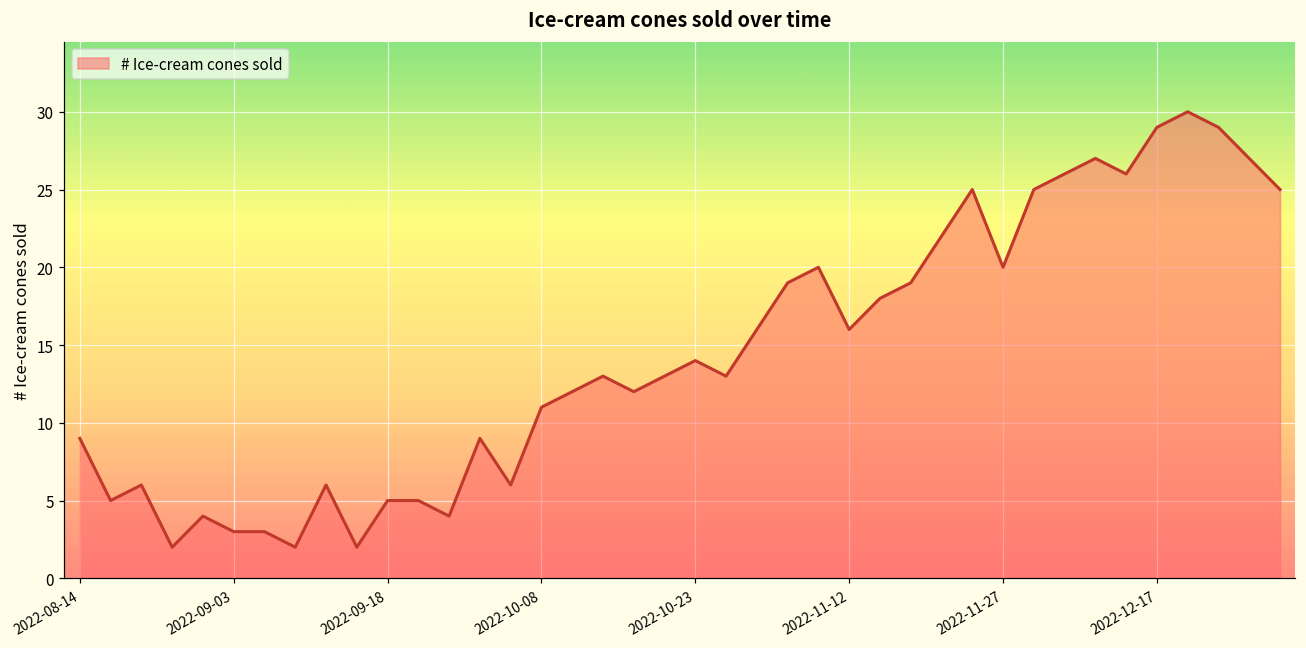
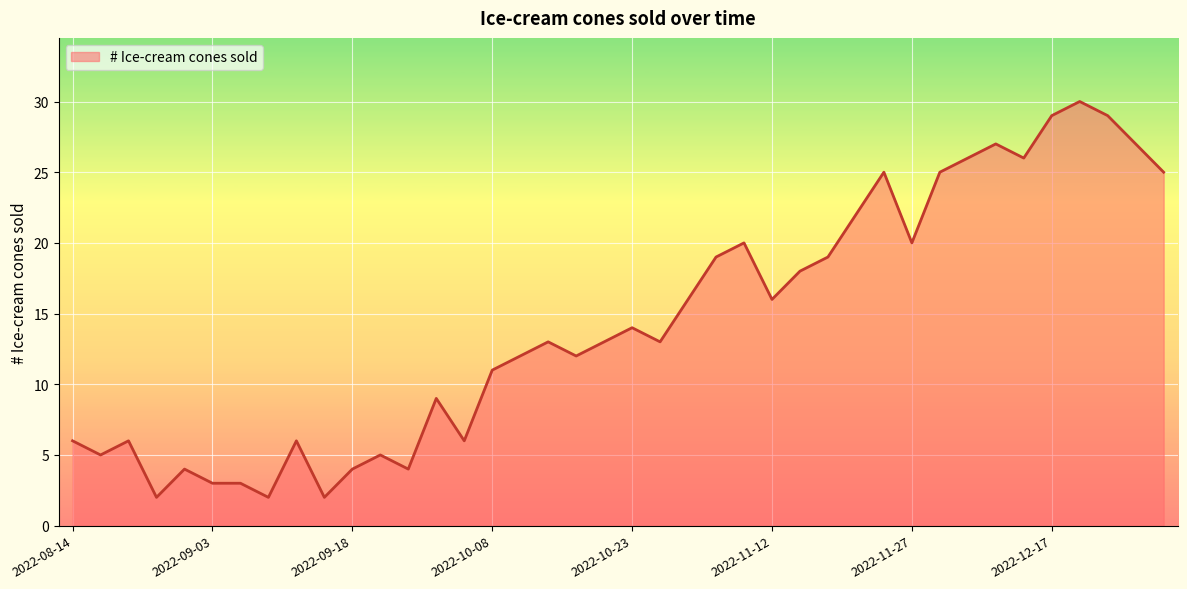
2022-08-14: 9 -> 6
2022-09-18: 5 -> 4
